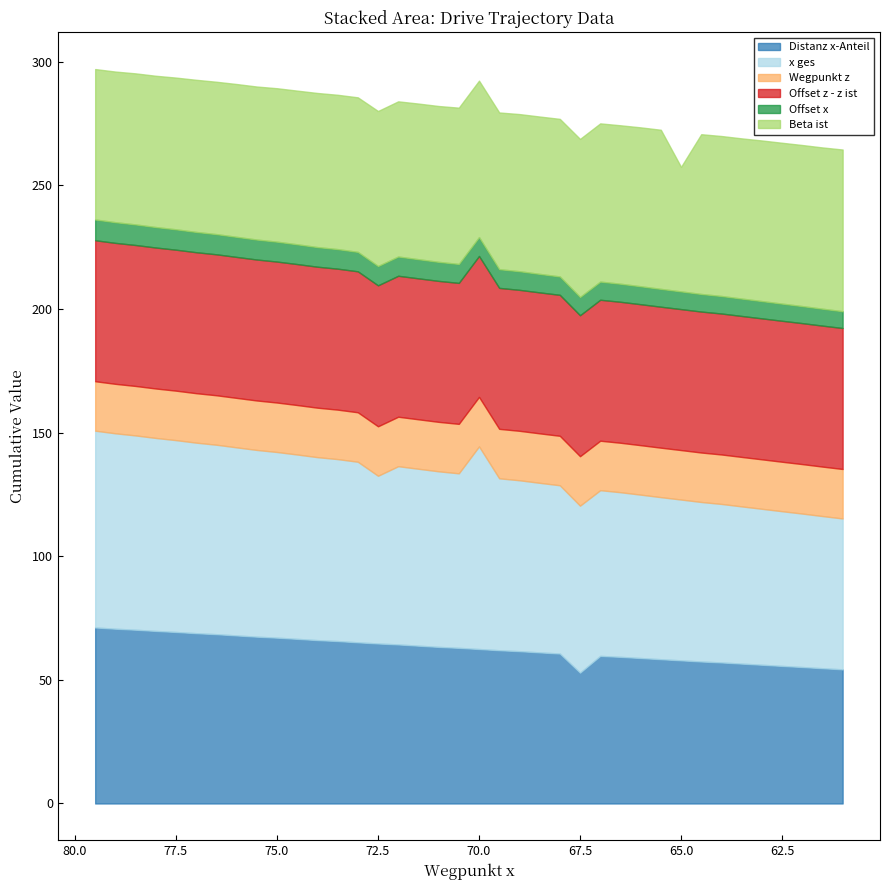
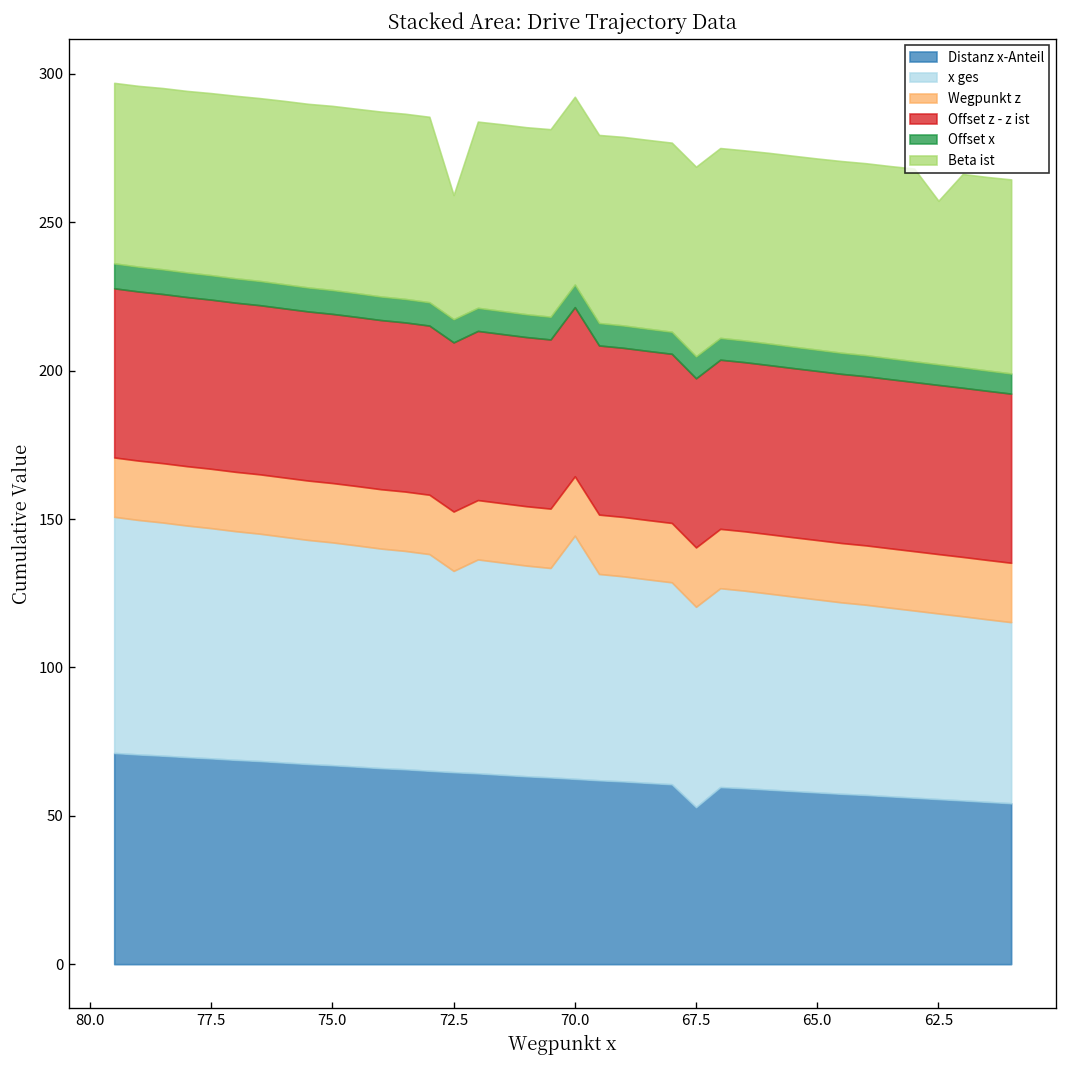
Beta ist, 72.5: 63 -> 42
Beta ist, 65.0: 50 -> 64
Beta ist, 62.5: 65 -> 55
